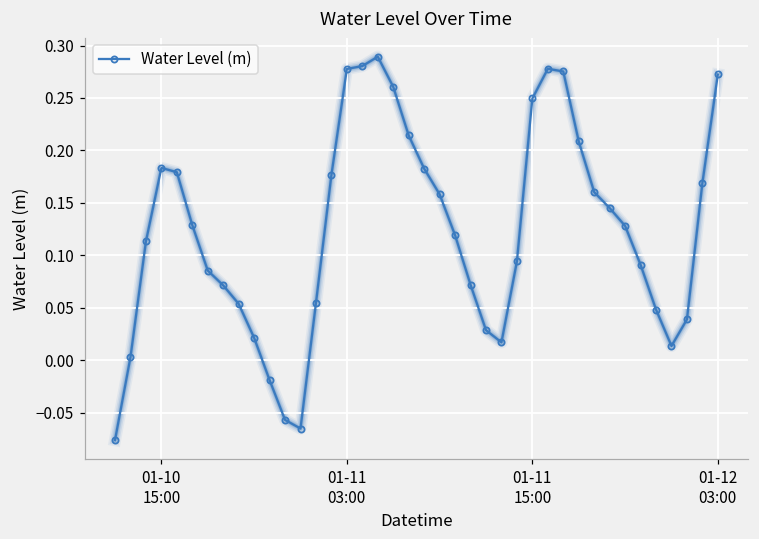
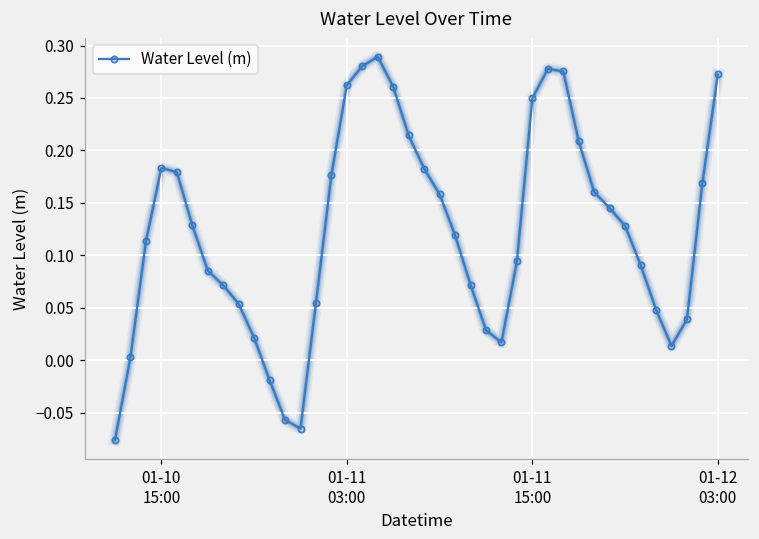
01-11 03:00: 0.28 -> 0.26
